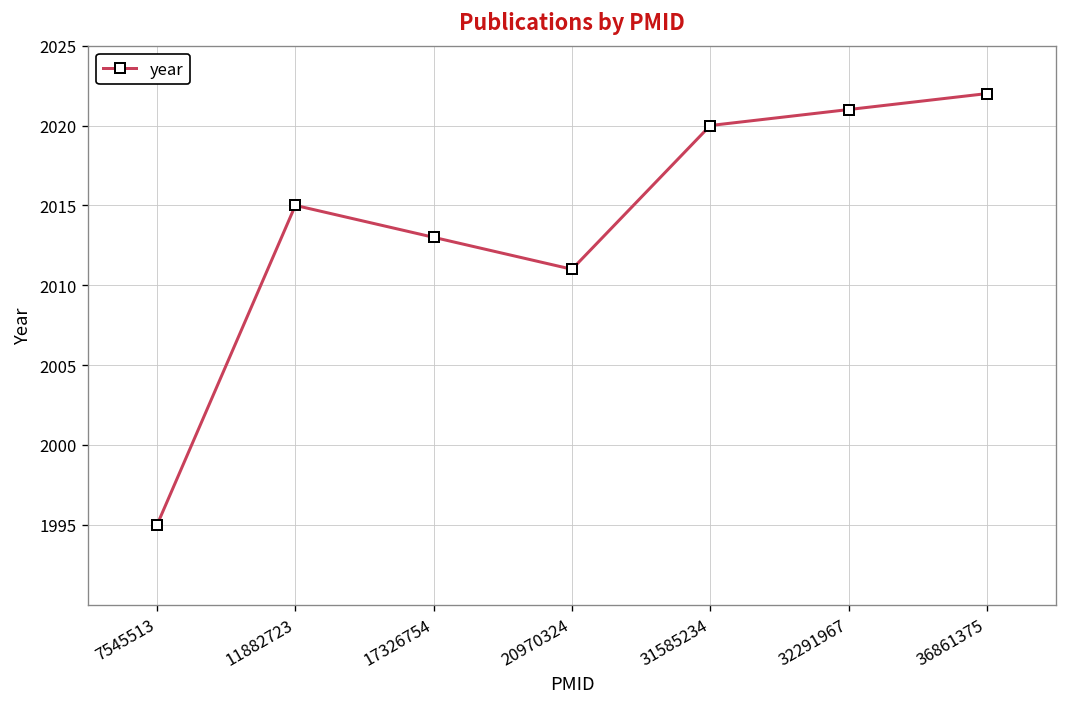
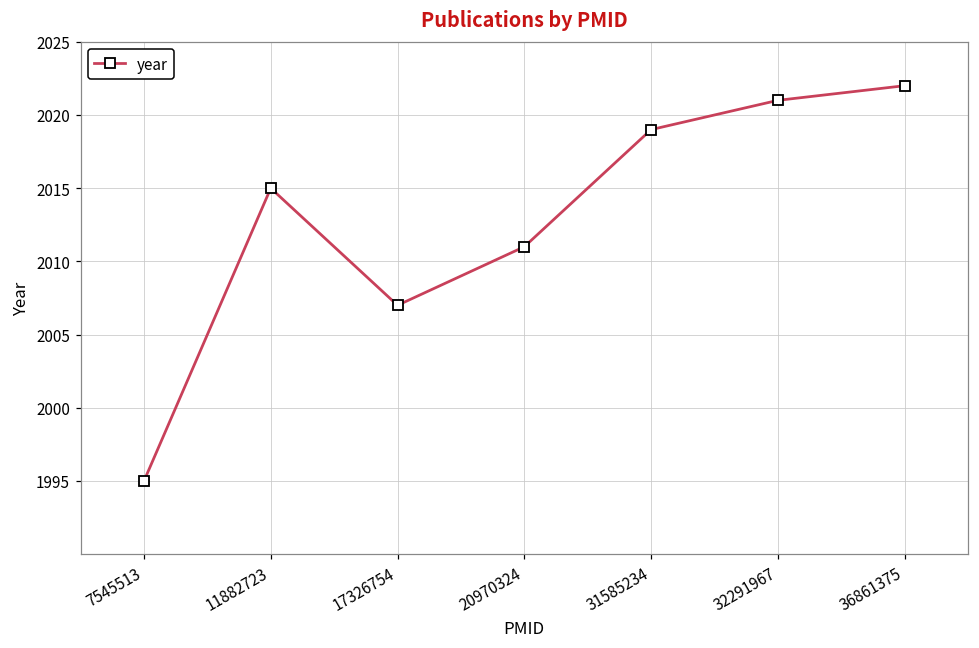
17326754: 2013 -> 2007
31585234: 2020 -> 2019
